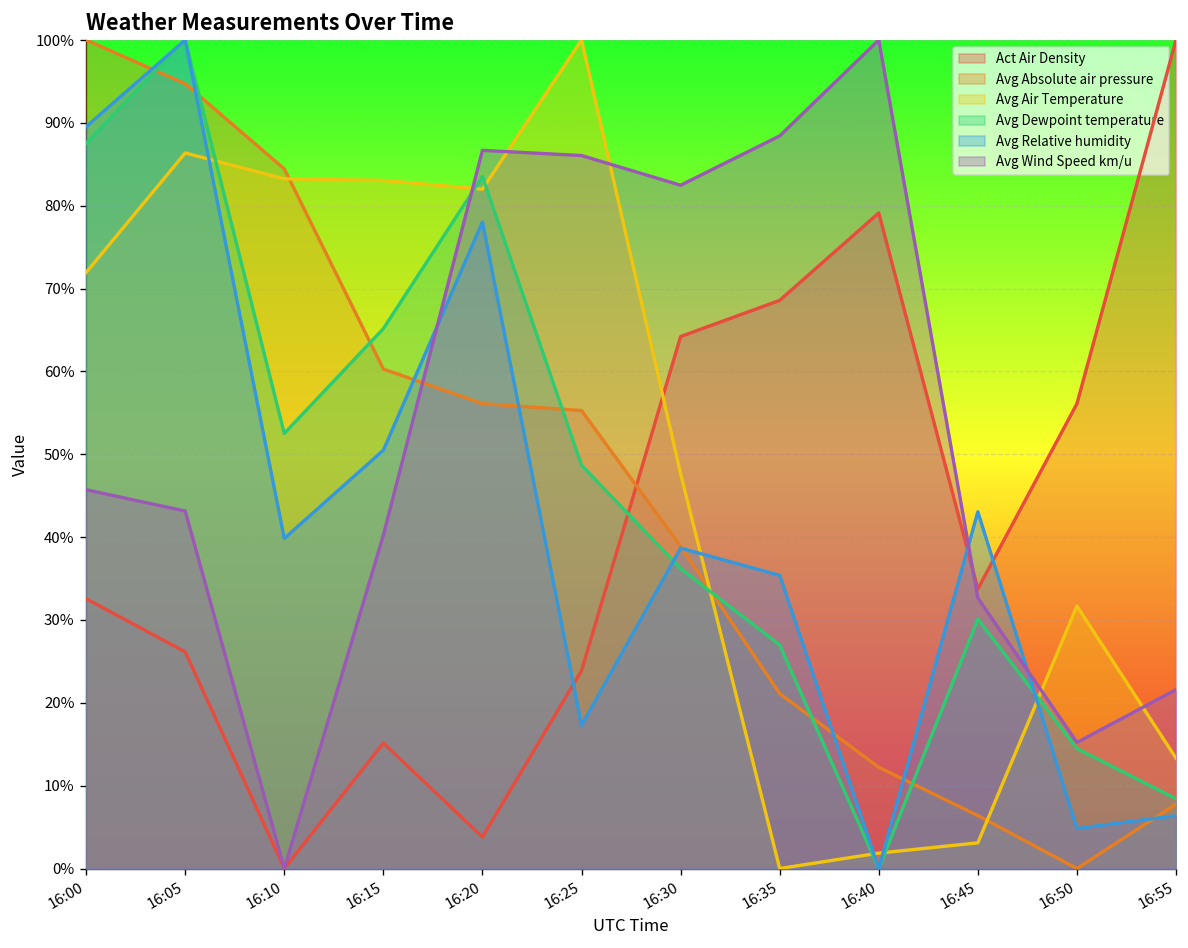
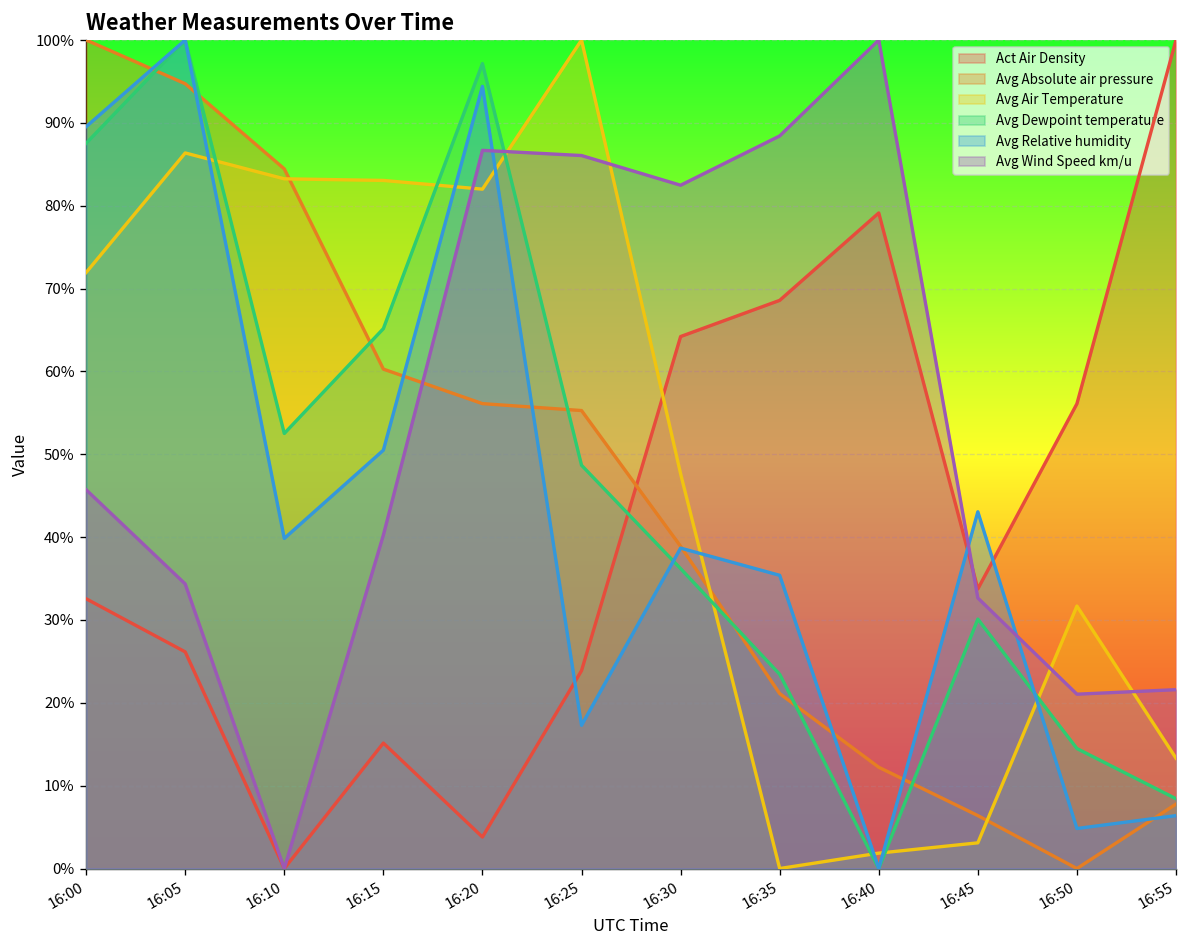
Avg Wind Speed km/u, 16:05: 43% -> 34%
Avg Dewpoint temperature, 16:20: 84% -> 97%
Avg Relative humidity, 16:20: 78% -> 94%
Avg Dewpoint temperature, 16:35: 27% -> 23%
Avg Wind Speed km/u, 16:50: 15% -> 21%
